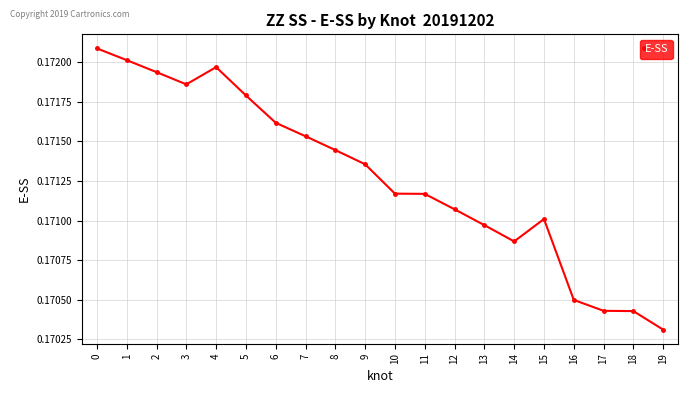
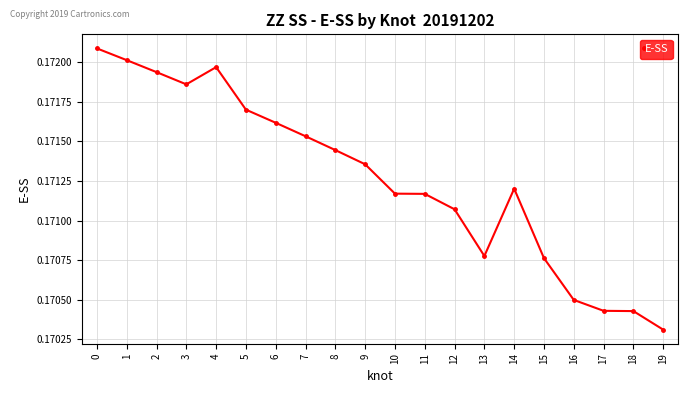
5: 0.17179 -> 0.17170
13: 0.17097 -> 0.17078
14: 0.17087 -> 0.17120
15: 0.17101 -> 0.17076
